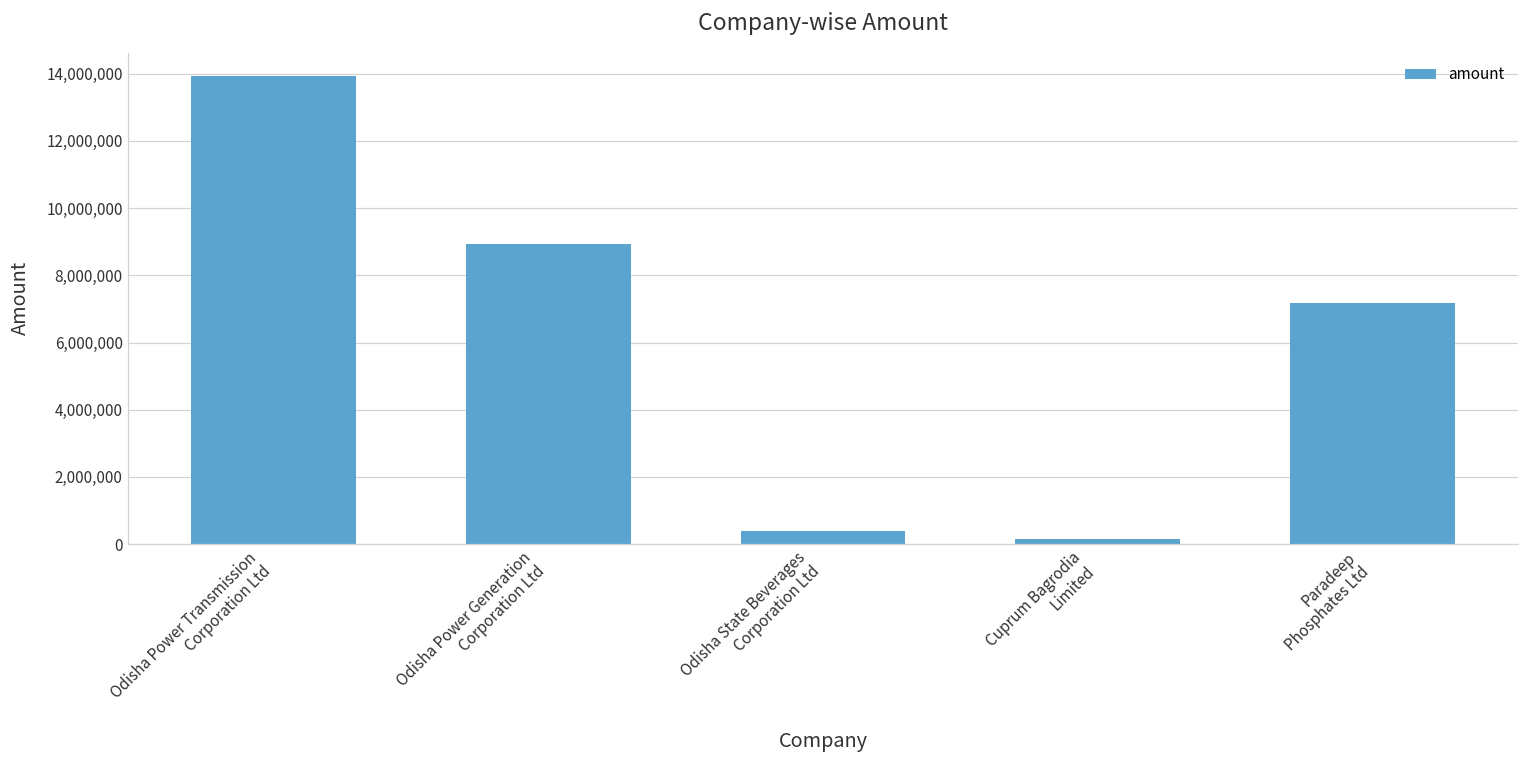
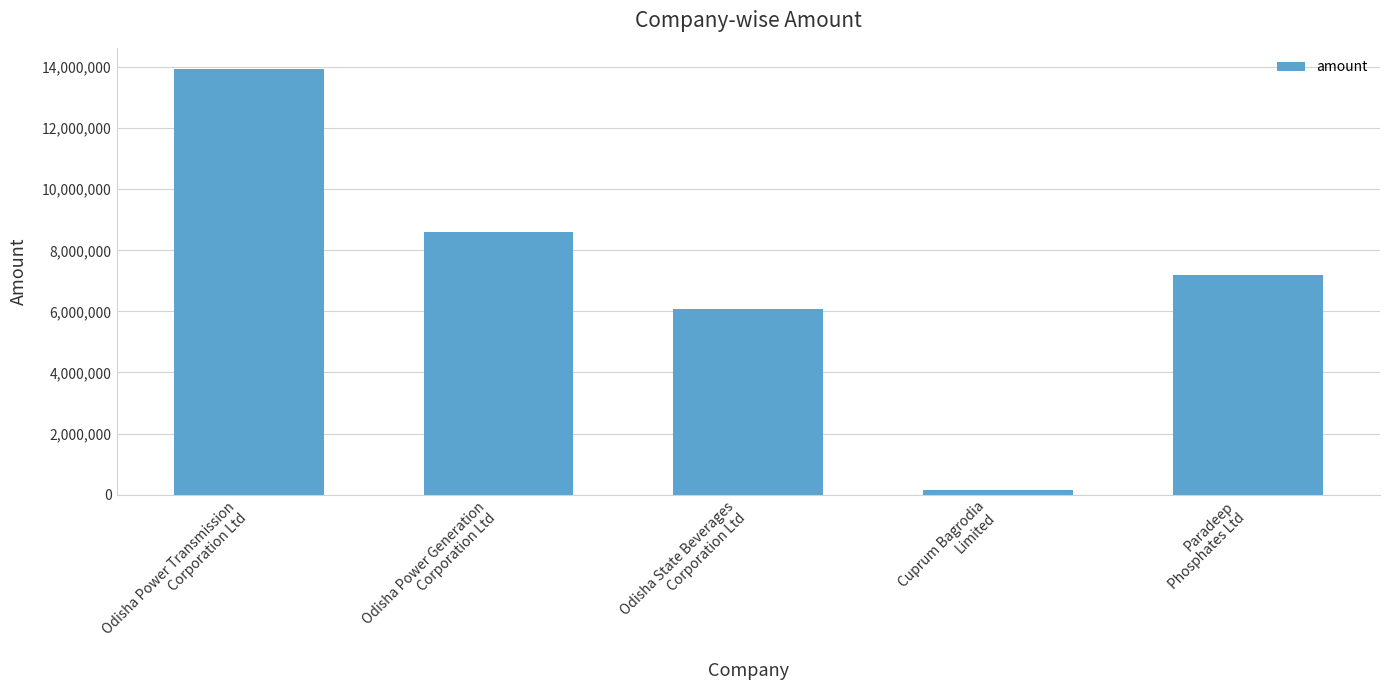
Odisha Power Generation Corporation Ltd: 8,900,000 -> 8,600,000
Odisha State Beverages Corporation Ltd: 400,000 -> 6,100,000
